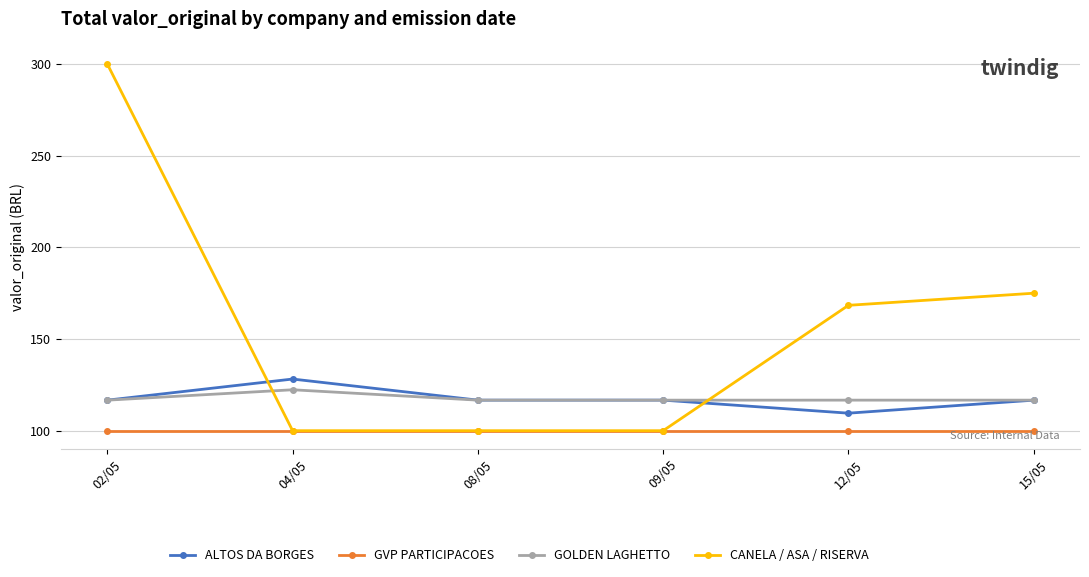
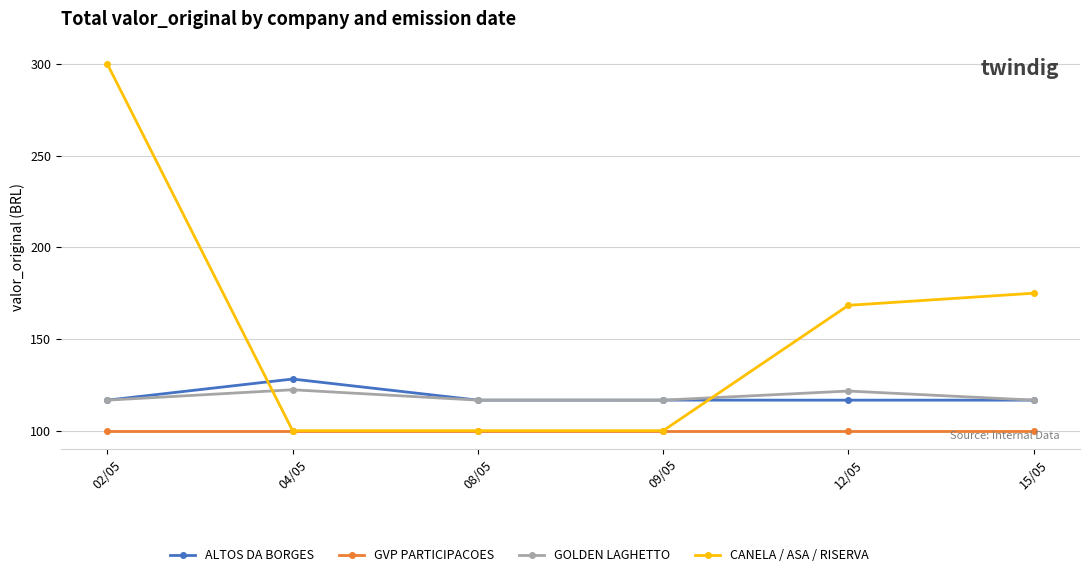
ALTOS DA BORGES, 12/05: 110 -> 117
GOLDEN LAGHETTO, 12/05: 117 -> 122
